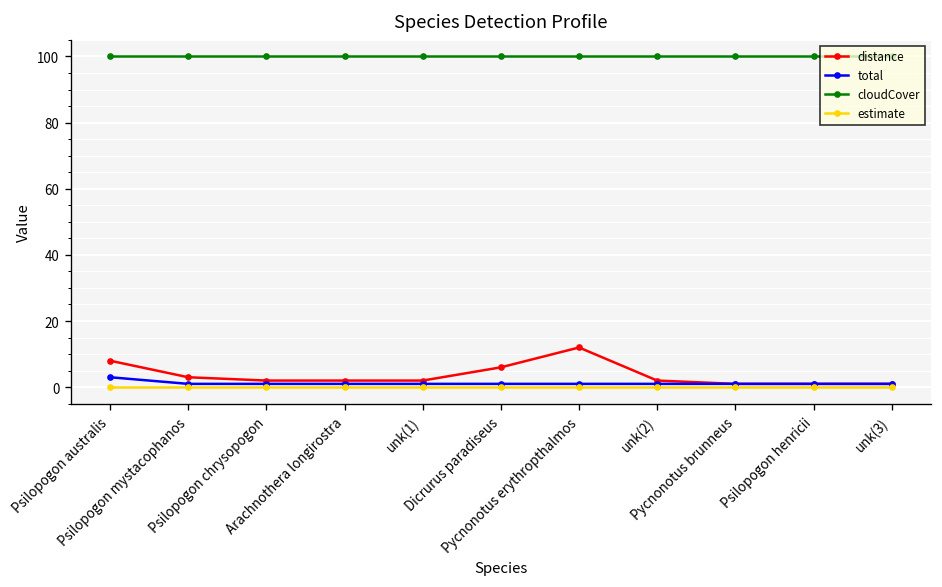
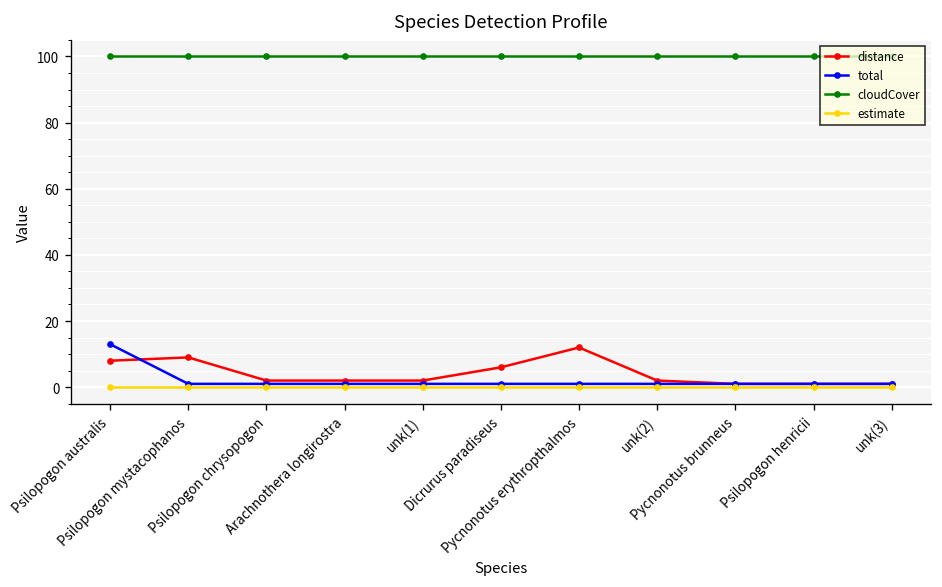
total, Psilopogon australis: 3 -> 13
distance, Psilopogon mystacophanos: 3 -> 9
